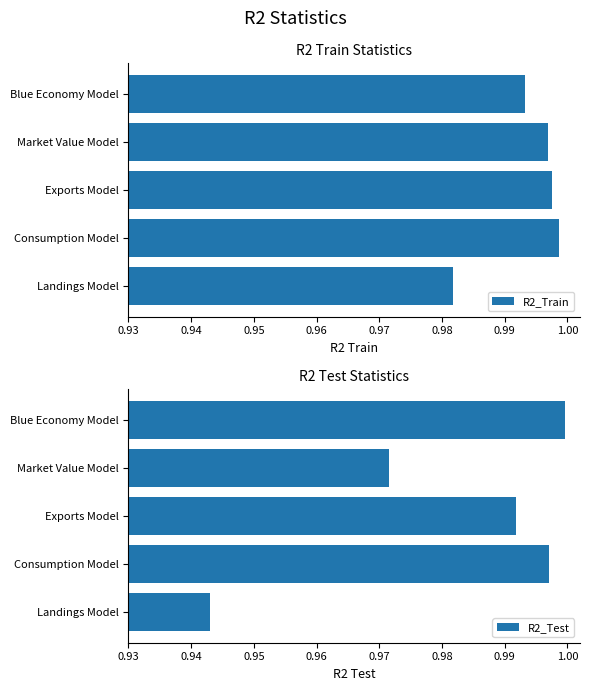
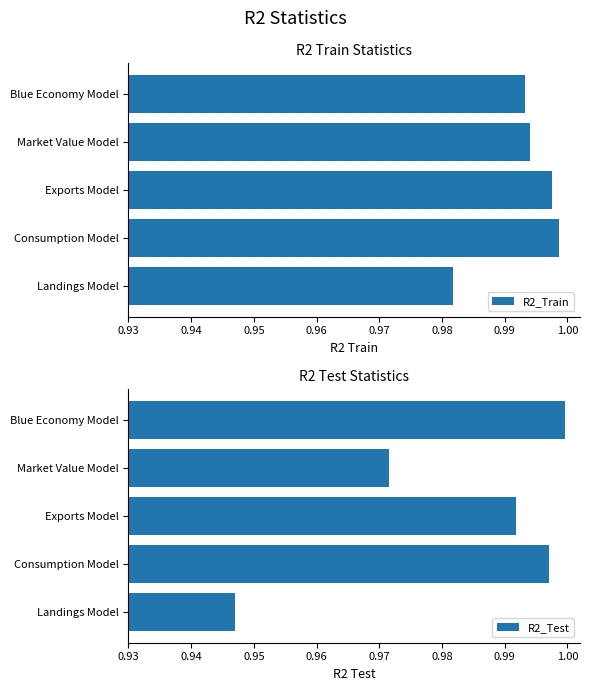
R2 Train Statistics, Market Value Model: 0.997 -> 0.994
R2 Test Statistics, Landings Model: 0.943 -> 0.947
